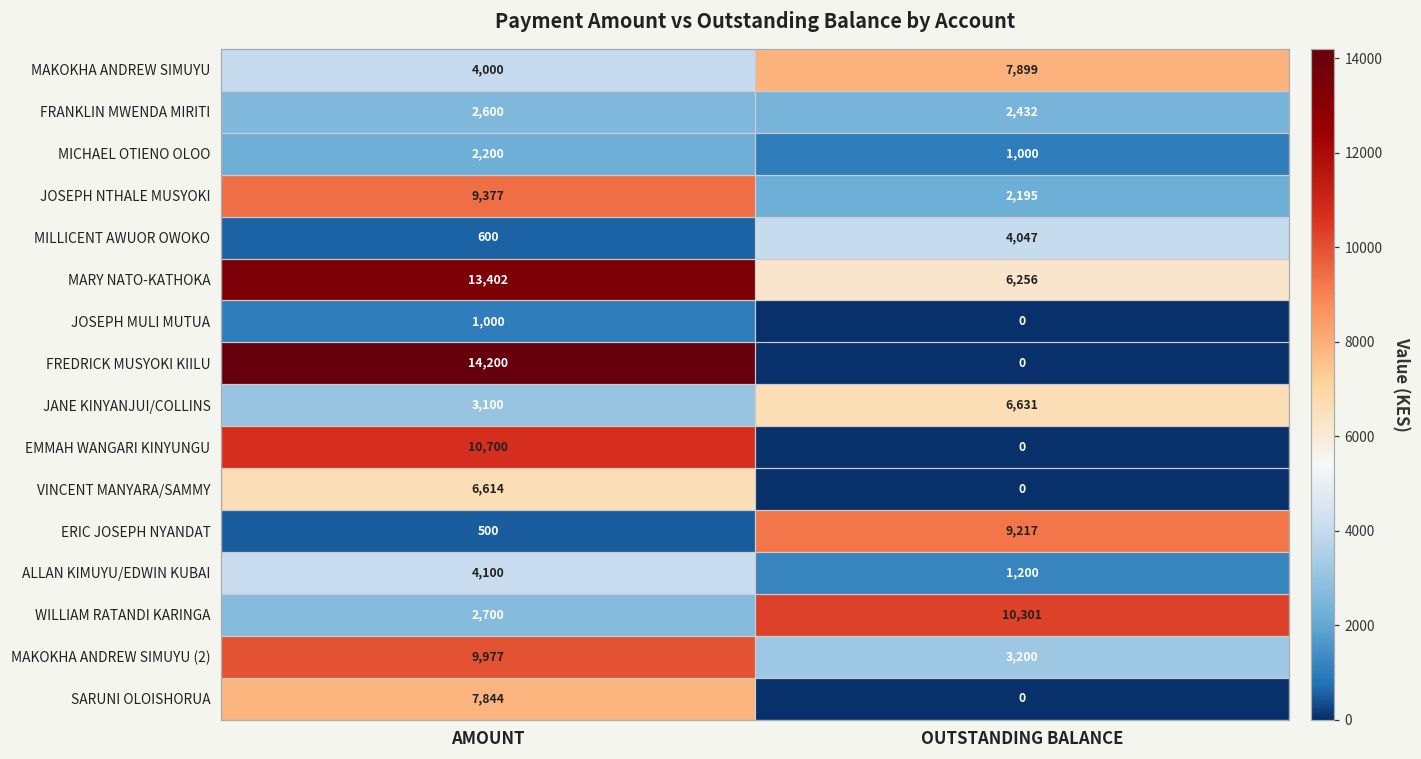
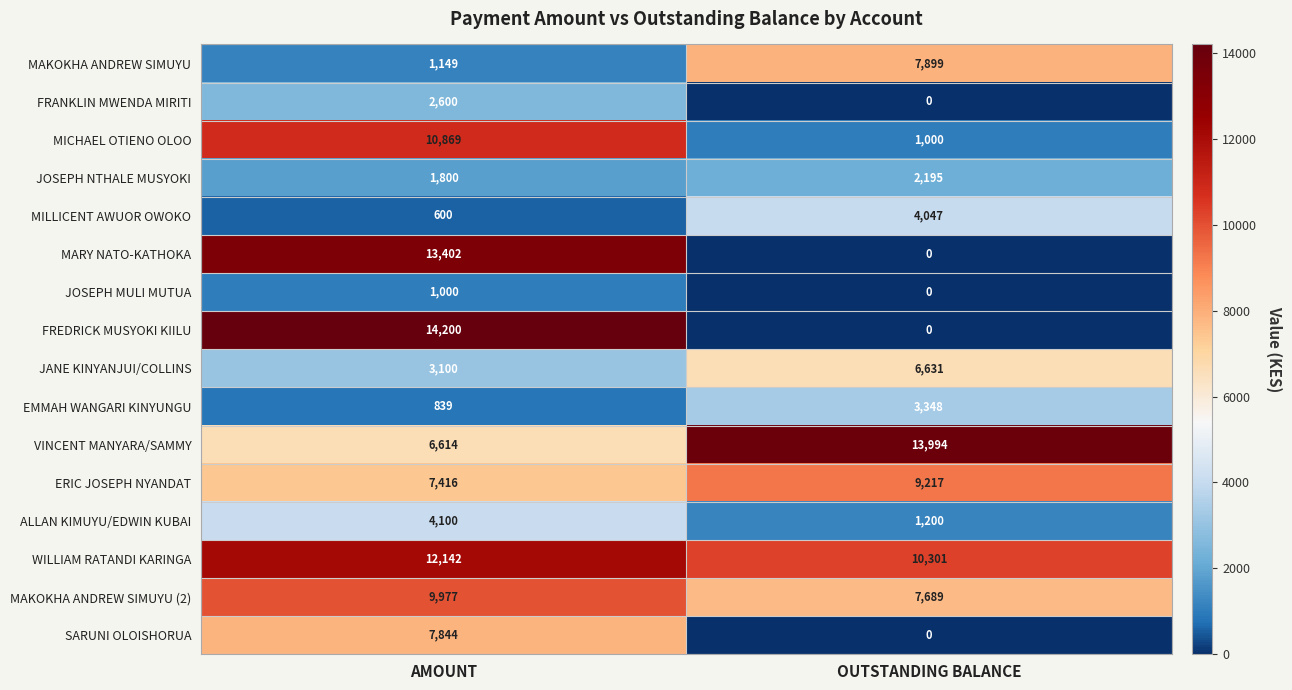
MAKOKHA ANDREW SIMUYU, AMOUNT: 4,000 -> 1,149
FRANKLIN MWENDA MIRITI, OUTSTANDING BALANCE: 2,432 -> 0
MICHAEL OTIENO OLOO, AMOUNT: 2,200 -> 10,869
JOSEPH NTHALE MUSYOKI, AMOUNT: 9,377 -> 1,800
MARY NATO-KATHOKA, OUTSTANDING BALANCE: 6,256 -> 0
EMMAH WANGARI KINYUNGU, AMOUNT: 10,700 -> 839
EMMAH WANGARI KINYUNGU, OUTSTANDING BALANCE: 0 -> 3,348
VINCENT MANYARA/SAMMY, OUTSTANDING BALANCE: 0 -> 13,994
ERIC JOSEPH NYANDAT, AMOUNT: 500 -> 7,416
WILLIAM RATANDI KARINGA, AMOUNT: 2,700 -> 12,142
MAKOKHA ANDREW SIMUYU (2), OUTSTANDING BALANCE: 3,200 -> 7,689
